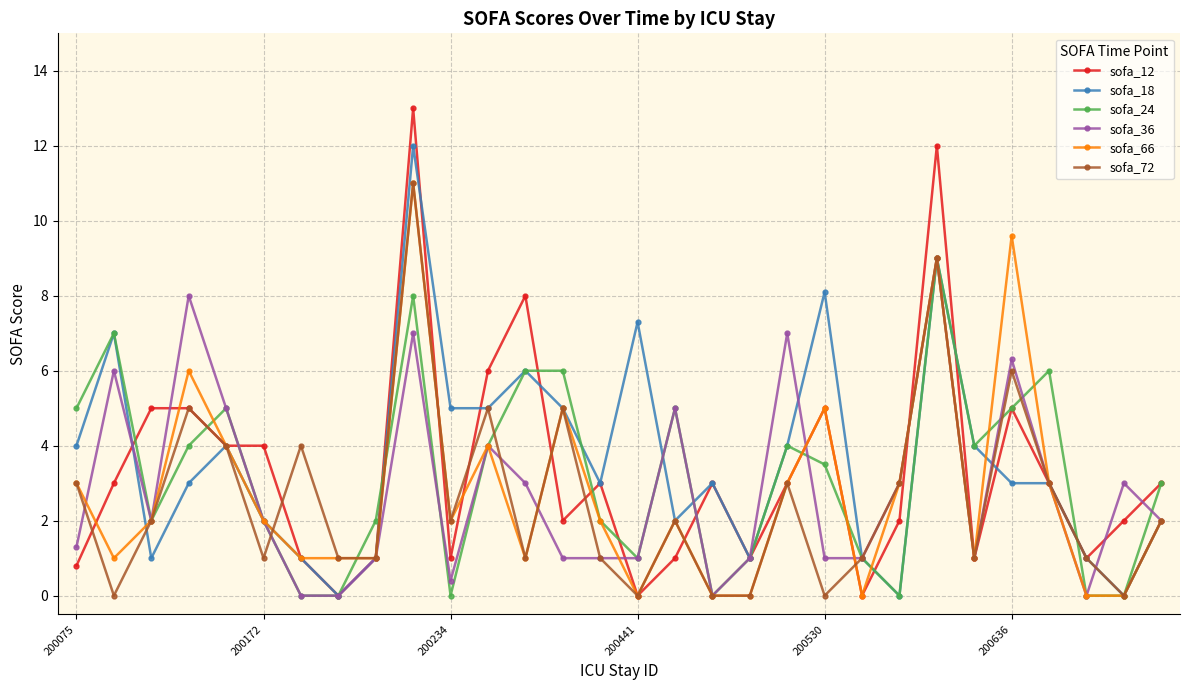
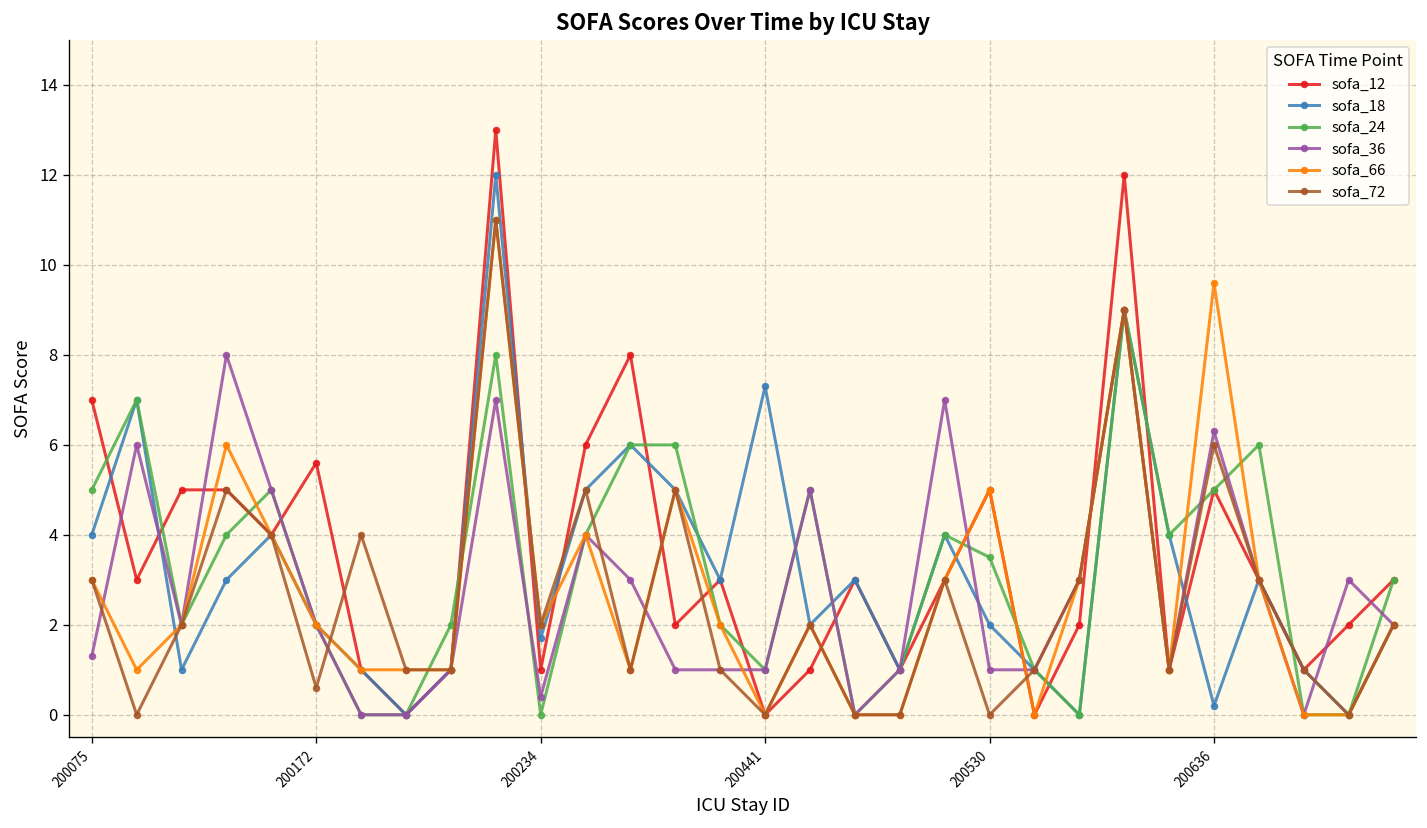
sofa_12, 200075: 0.8 -> 7.0
sofa_12, 200172: 4.0 -> 5.6
sofa_72, 200172: 1.0 -> 0.6
sofa_18, 200234: 5.0 -> 1.7
sofa_18, 200530: 8.1 -> 2.0
sofa_18, 200636: 3.0 -> 0.2
